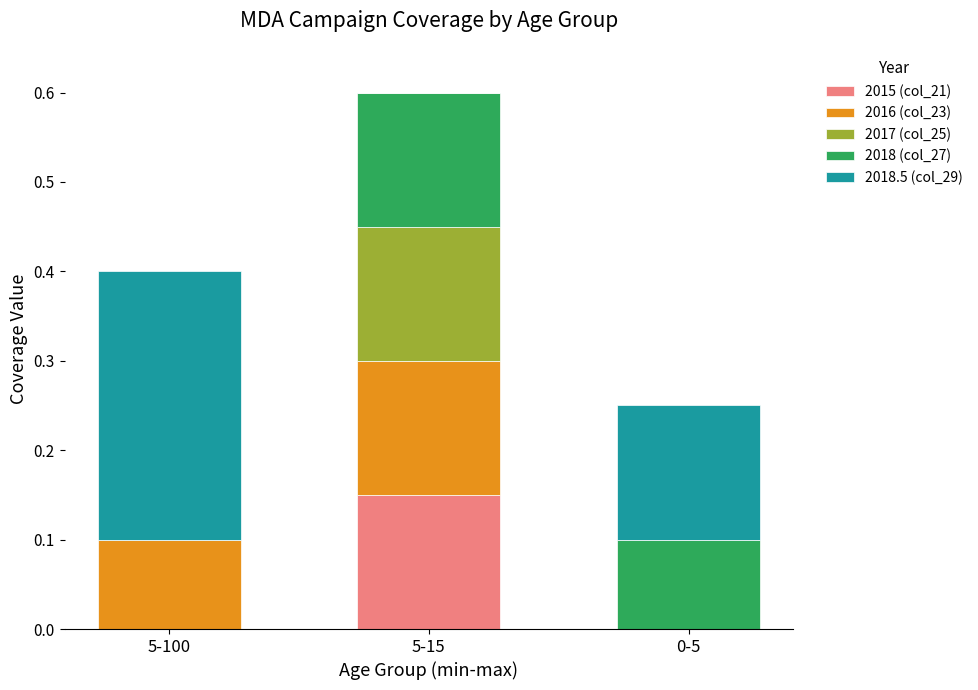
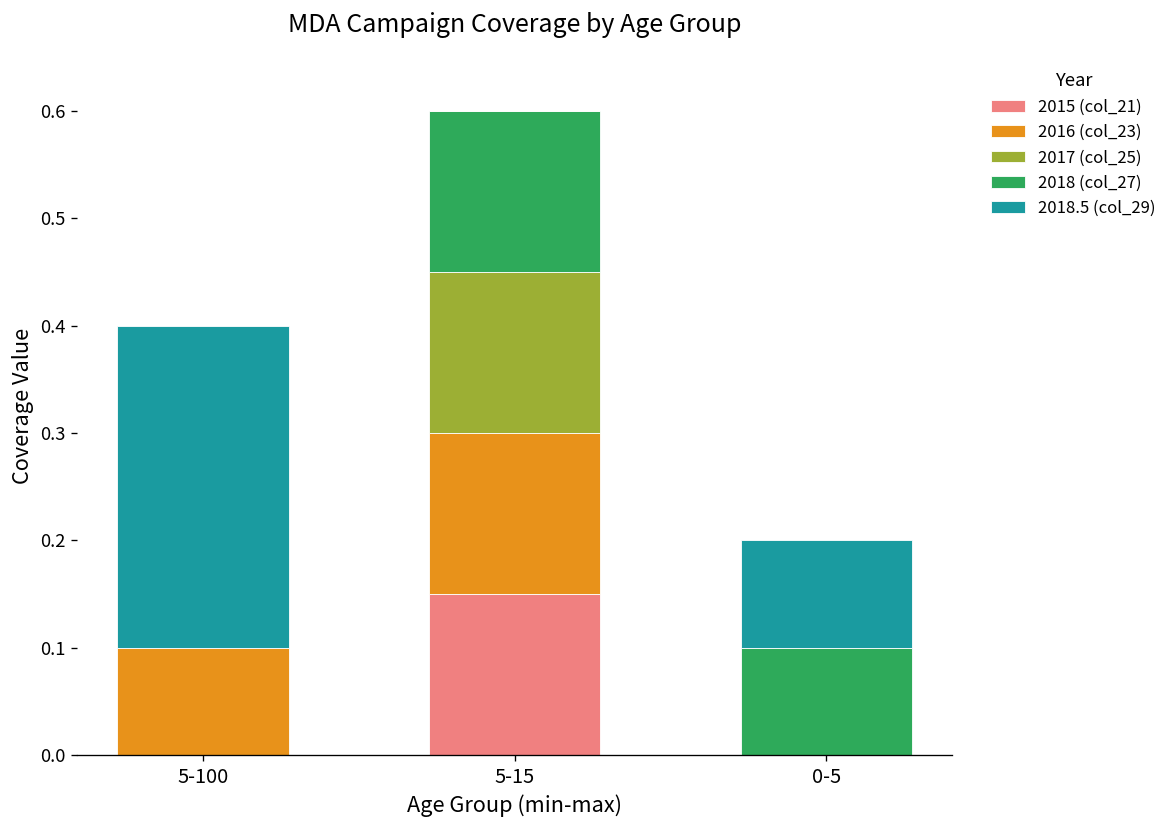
2018.5 (col_29), 0-5: 0.15 -> 0.10
